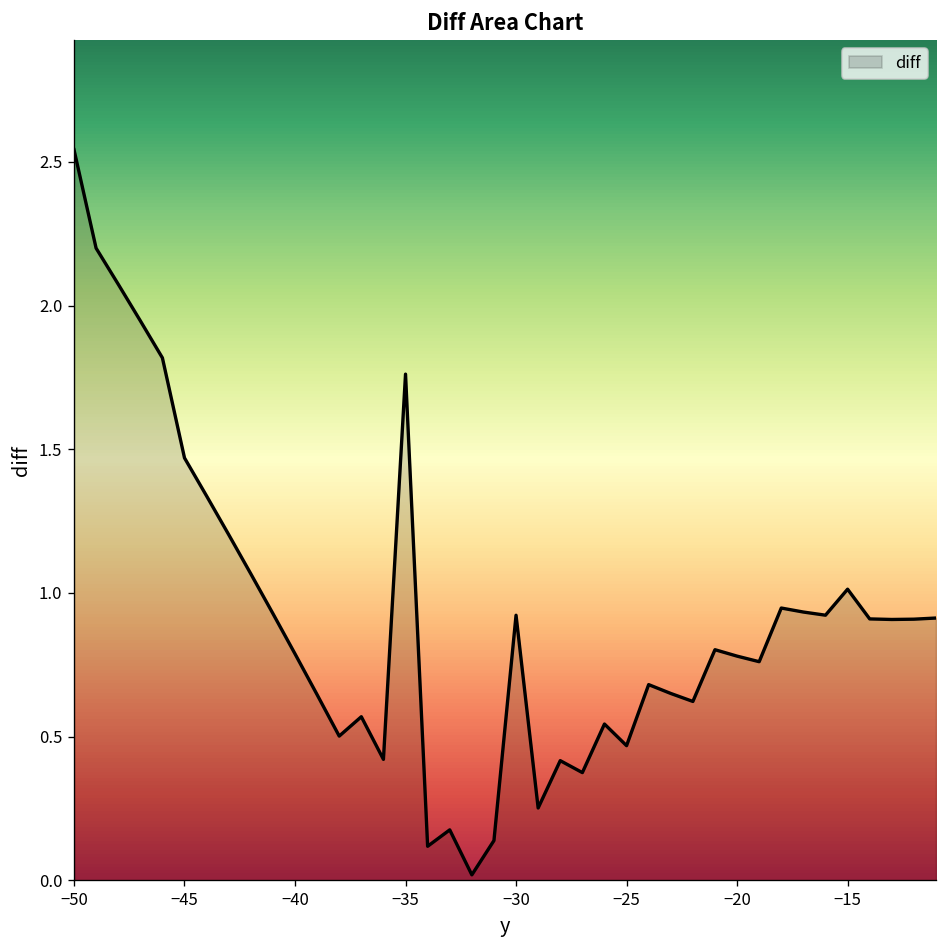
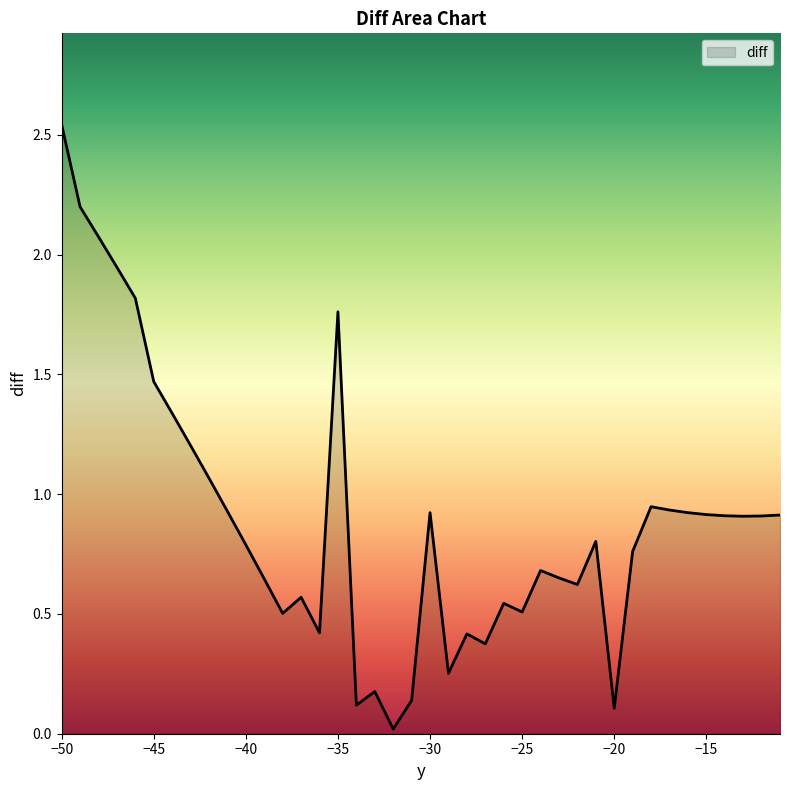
−25: 0.47 -> 0.51
−20: 0.78 -> 0.11
−15: 1.01 -> 0.91
